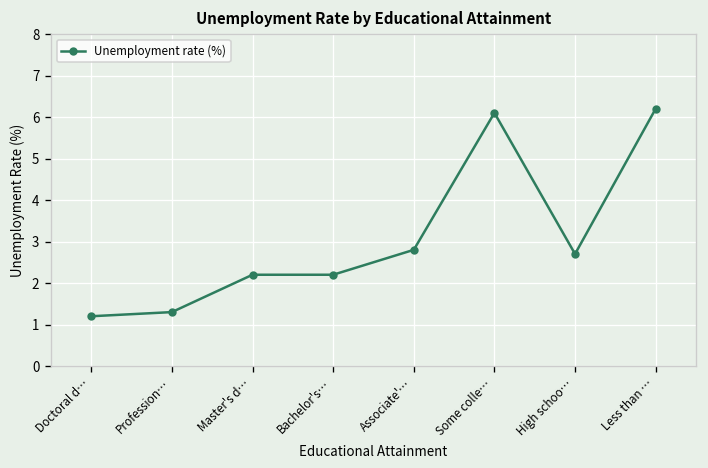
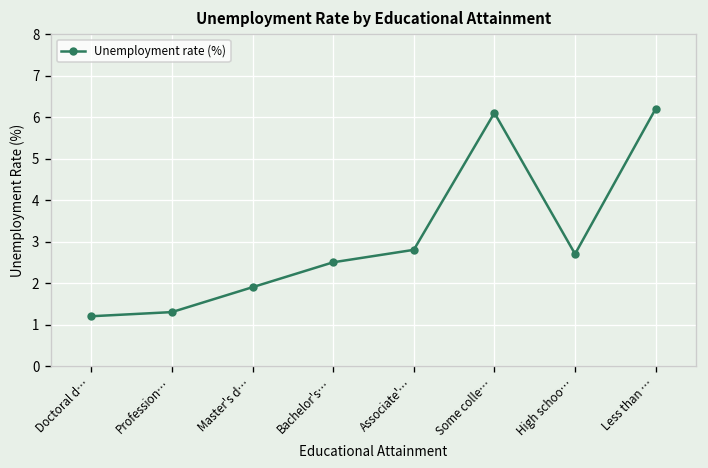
Master's d…: 2.2 -> 1.9
Bachelor's…: 2.2 -> 2.5
